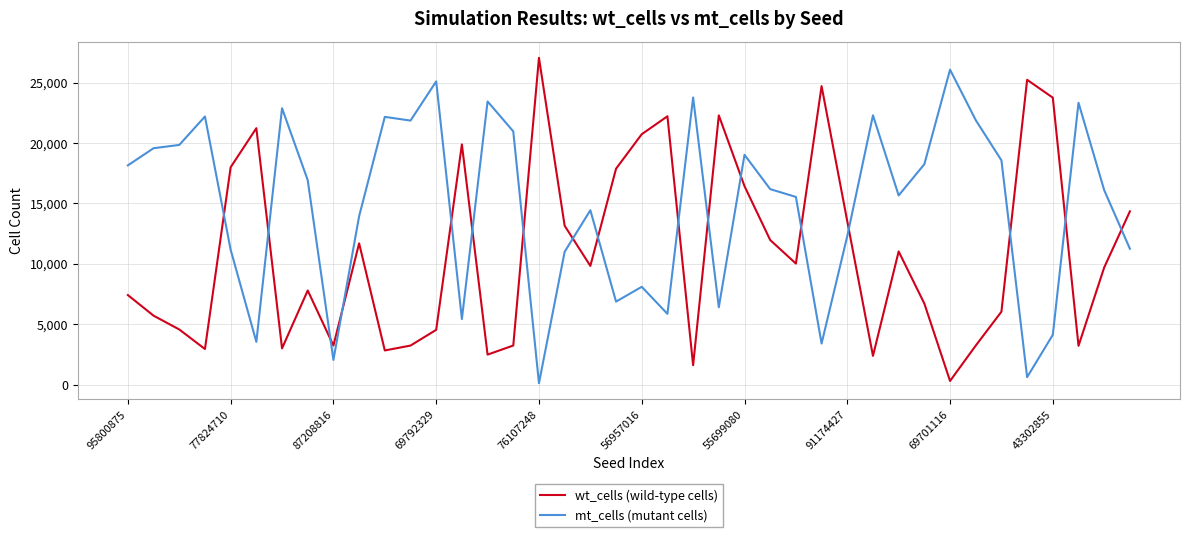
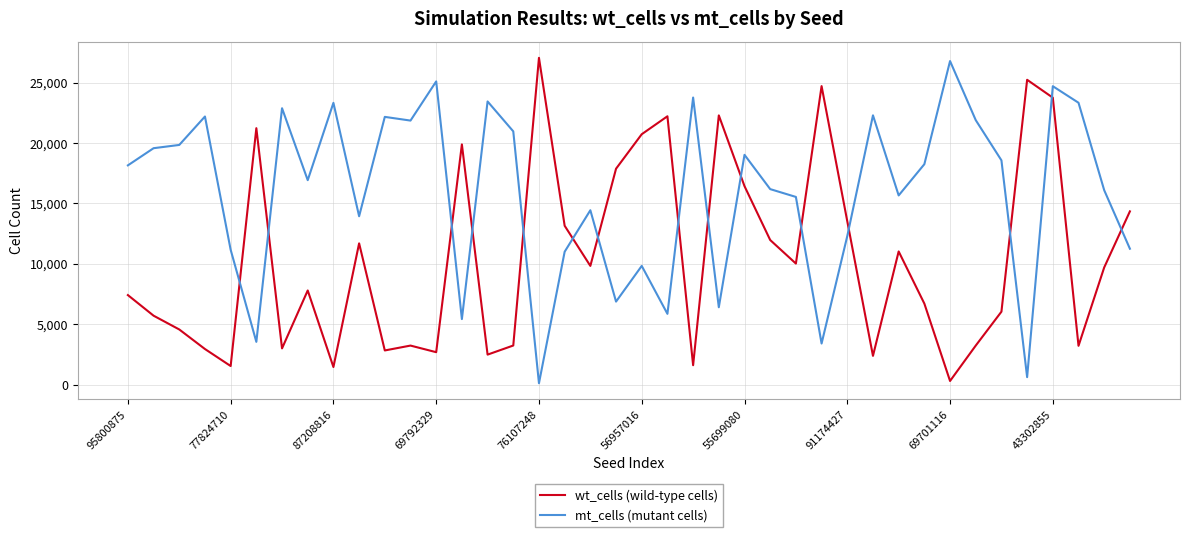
wt_cells (wild-type cells), 77824710: 18,000 -> 1,500
wt_cells (wild-type cells), 87208816: 3,200 -> 1,500
mt_cells (mutant cells), 87208816: 2,000 -> 23,300
wt_cells (wild-type cells), 69792329: 4,500 -> 2,700
mt_cells (mutant cells), 56957016: 8,100 -> 9,800
mt_cells (mutant cells), 69701116: 26,100 -> 26,800
mt_cells (mutant cells), 43302855: 4,100 -> 24,700
